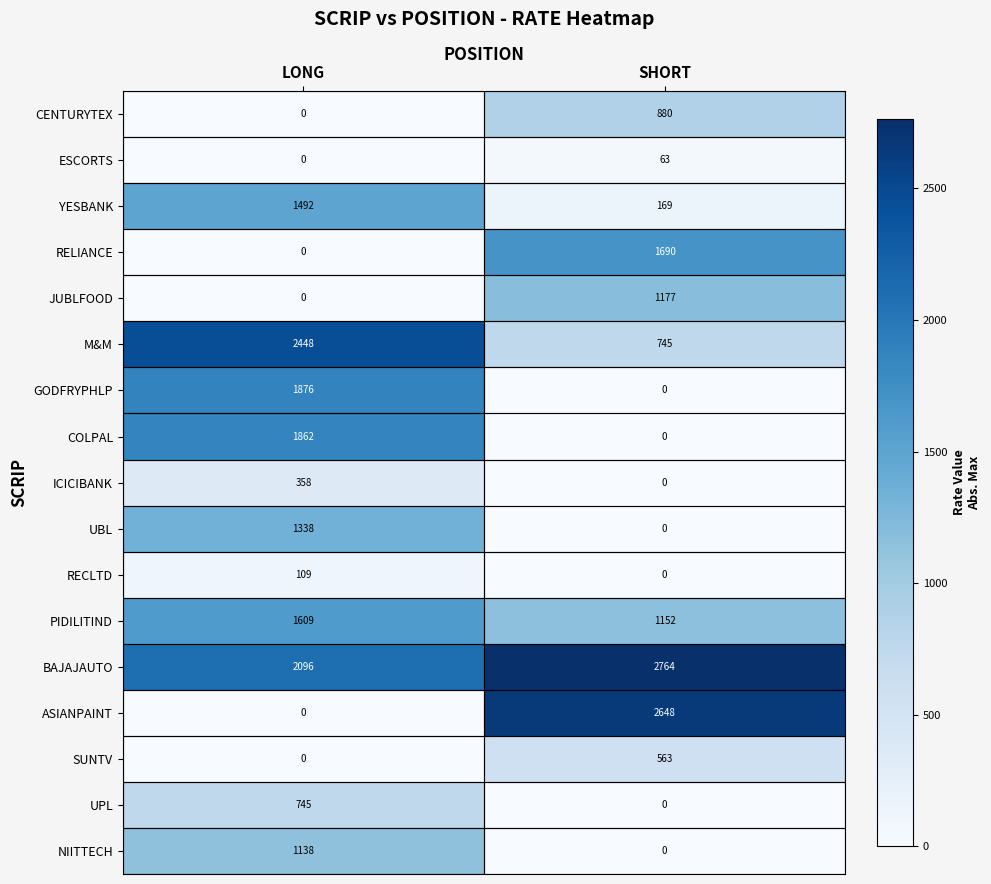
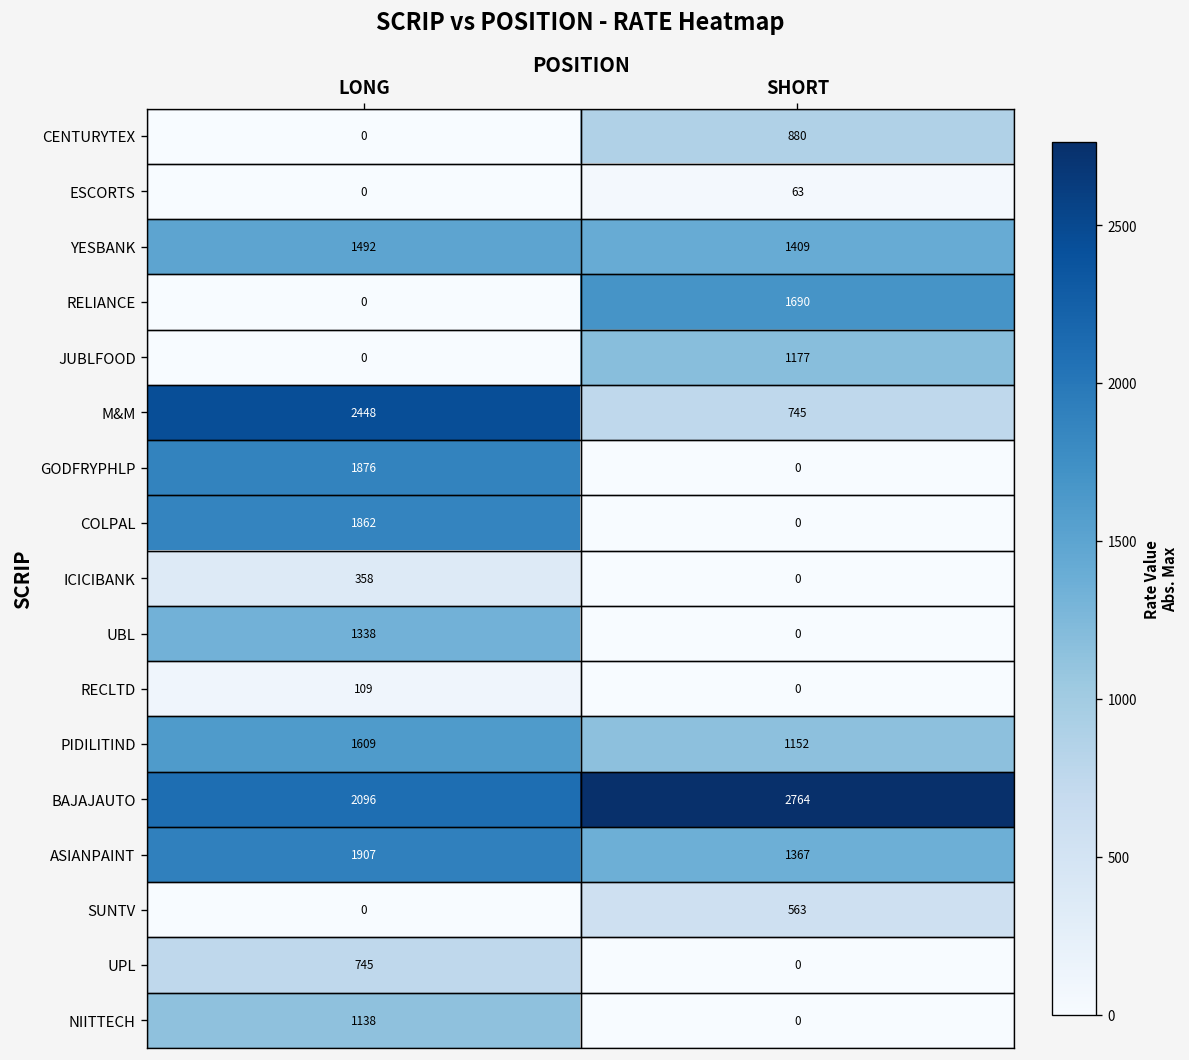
YESBANK, SHORT: 169 -> 1409
ASIANPAINT, LONG: 0 -> 1907
ASIANPAINT, SHORT: 2648 -> 1367
